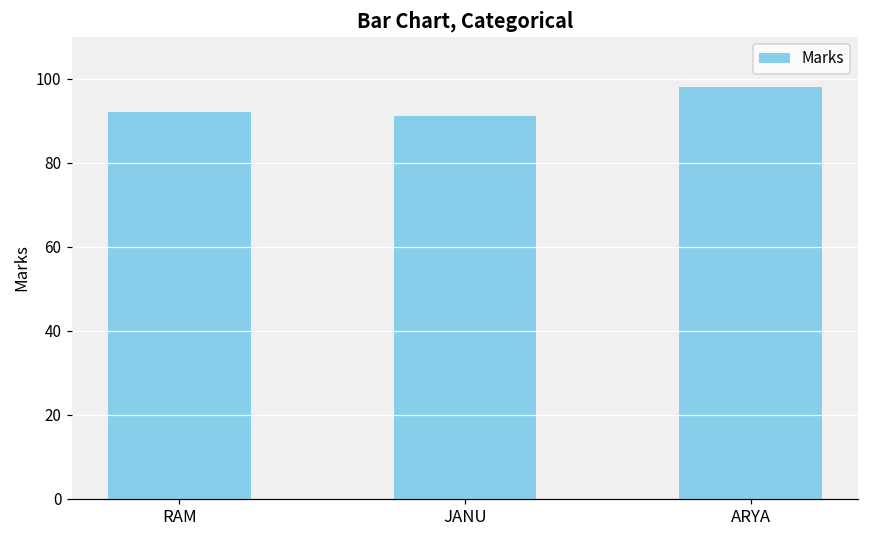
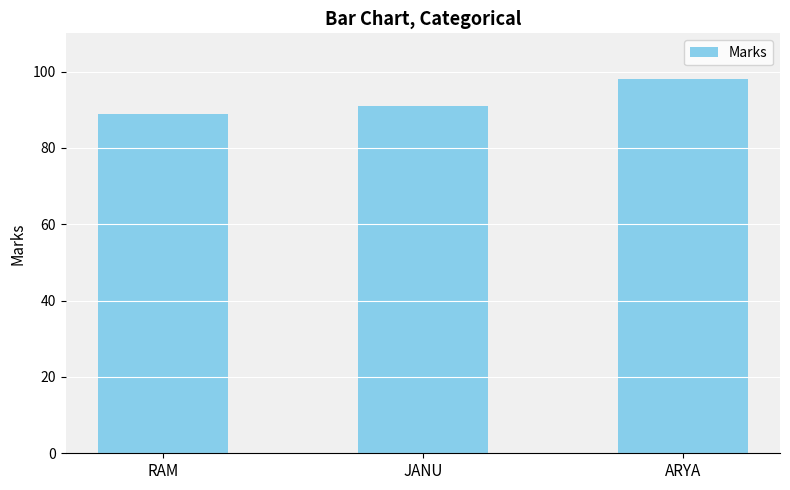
RAM: 92 -> 89
